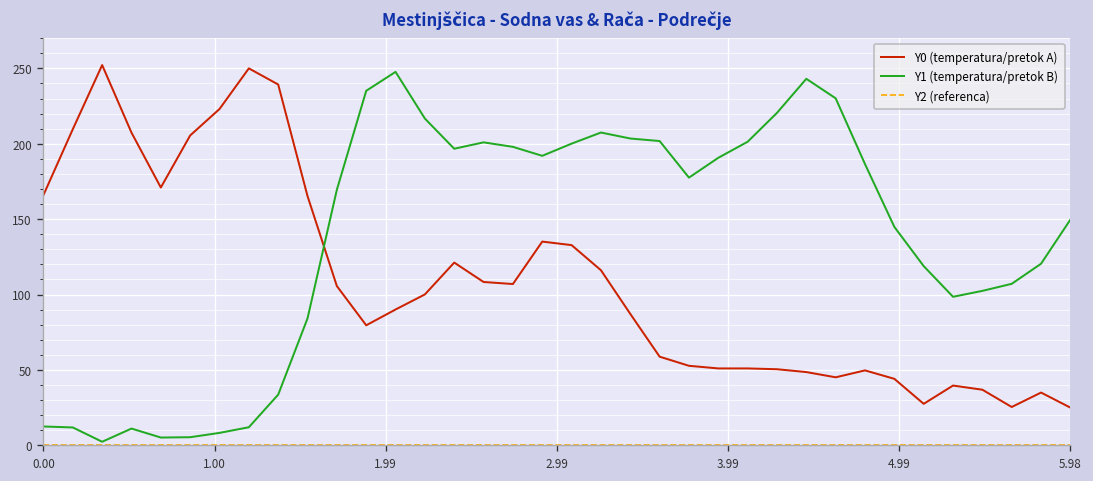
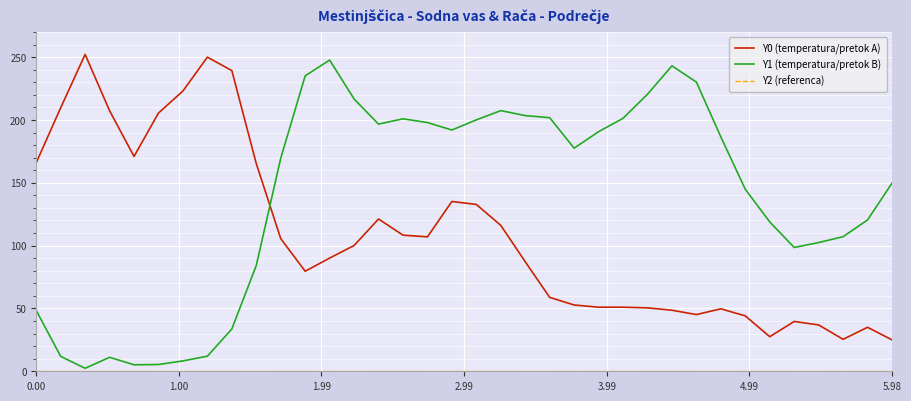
Y1 (temperatura/pretok B), 0.00: 13 -> 48
